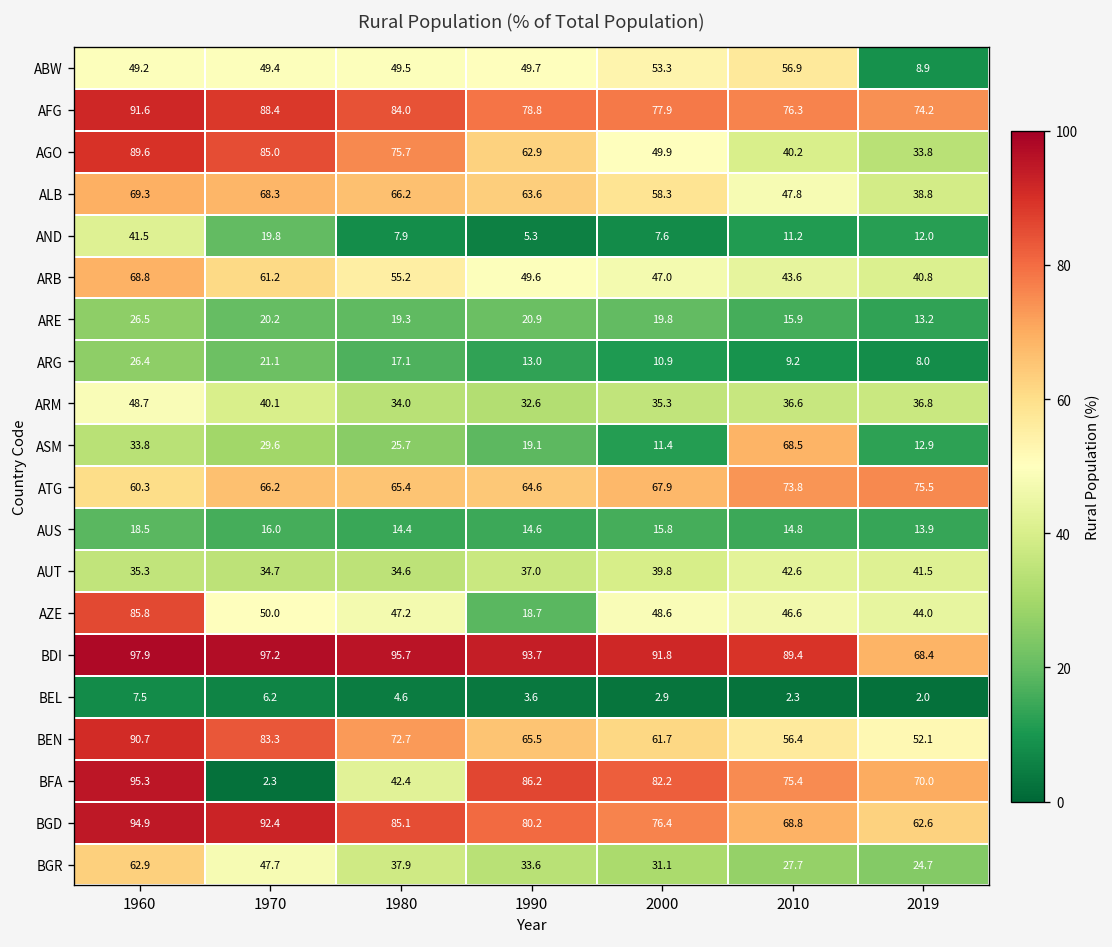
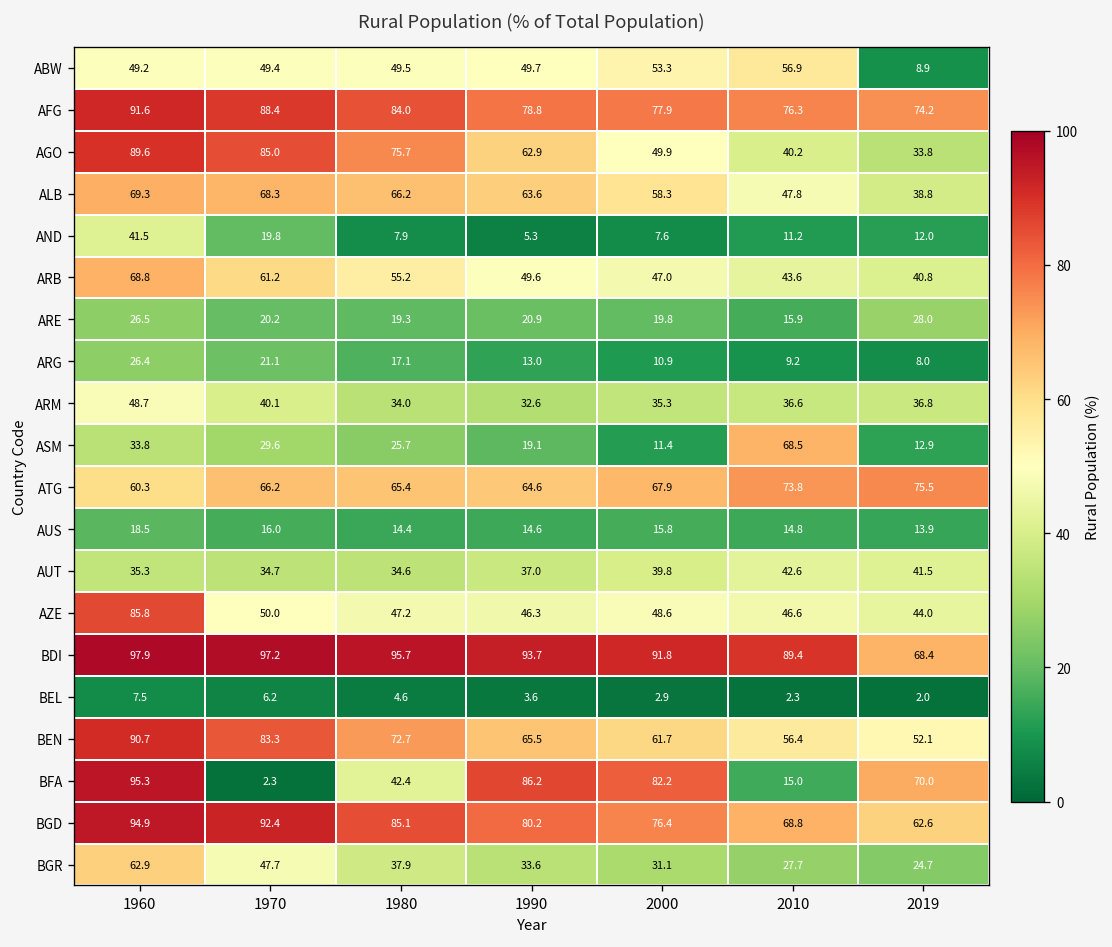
ARE, 2019: 13.2 -> 28.0
AZE, 1990: 18.7 -> 46.3
BFA, 2010: 75.4 -> 15.0
